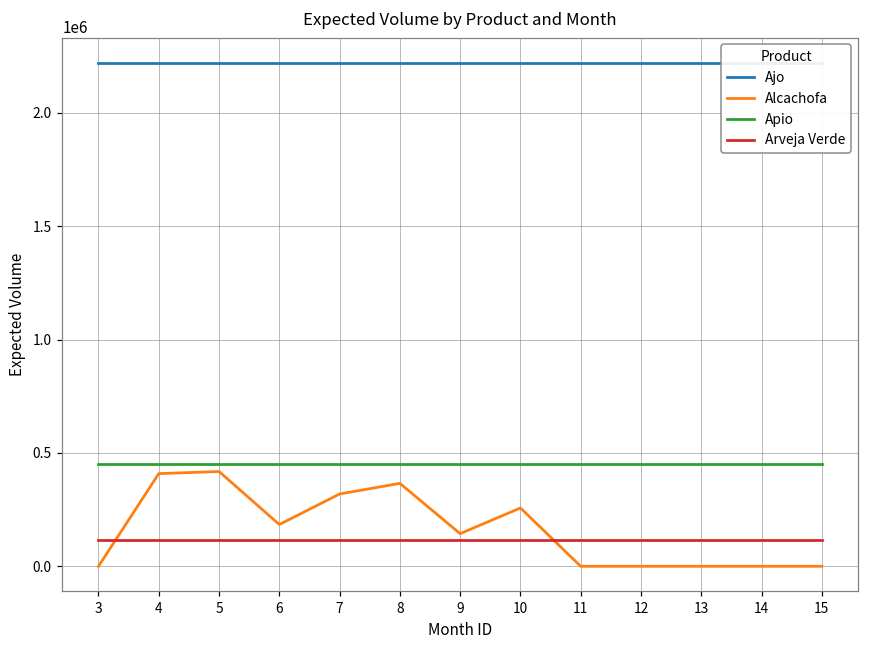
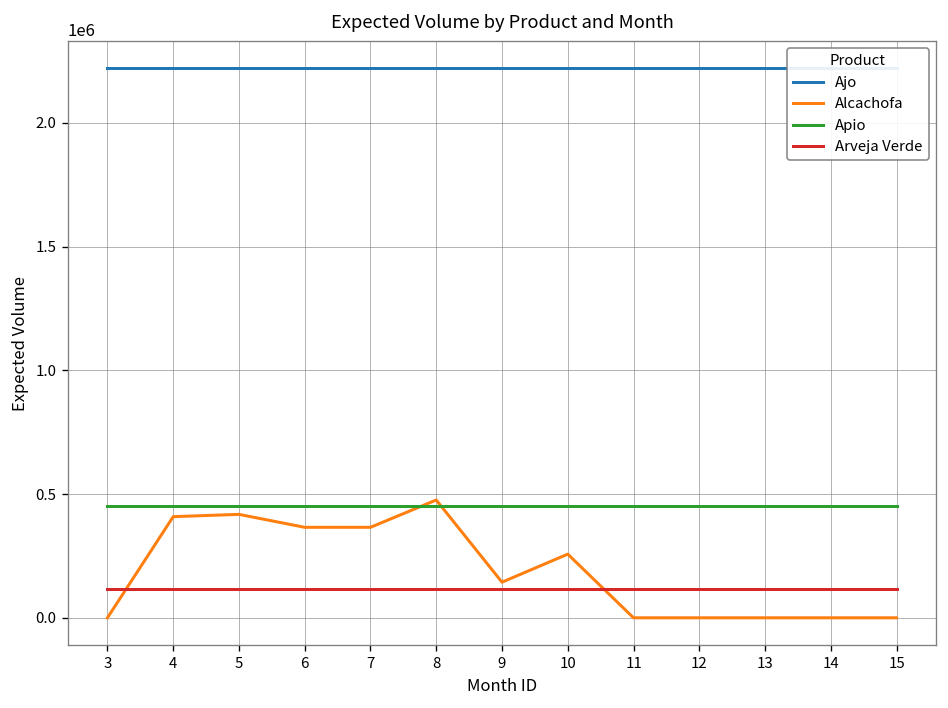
Alcachofa, 6: 180000 -> 370000
Alcachofa, 7: 320000 -> 370000
Alcachofa, 8: 370000 -> 480000
